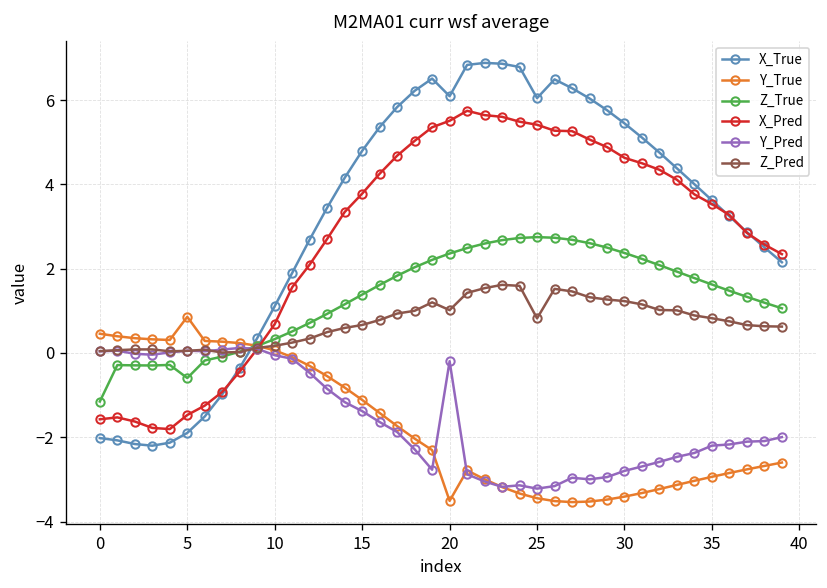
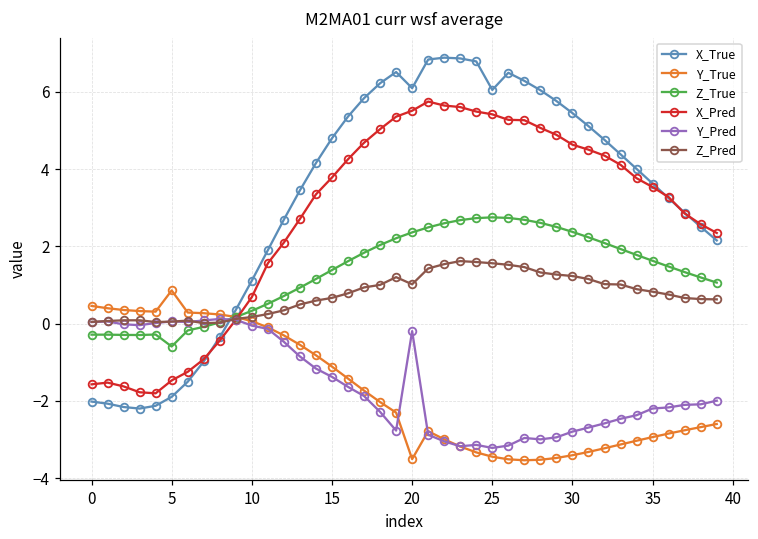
Z_True, 0: -1.2 -> -0.3
Z_Pred, 25: 0.8 -> 1.6
